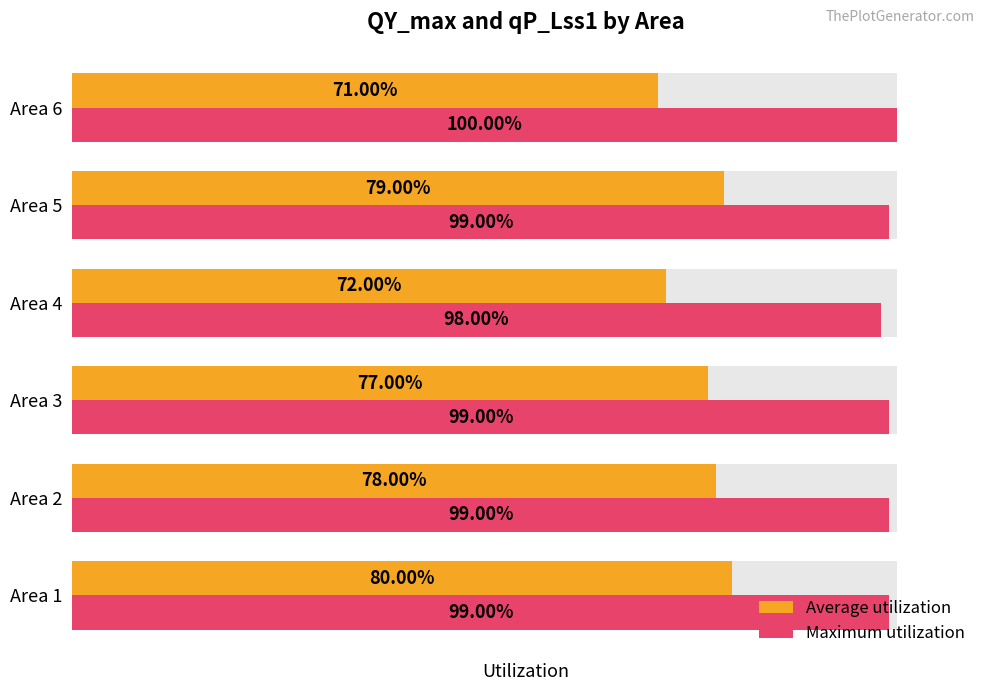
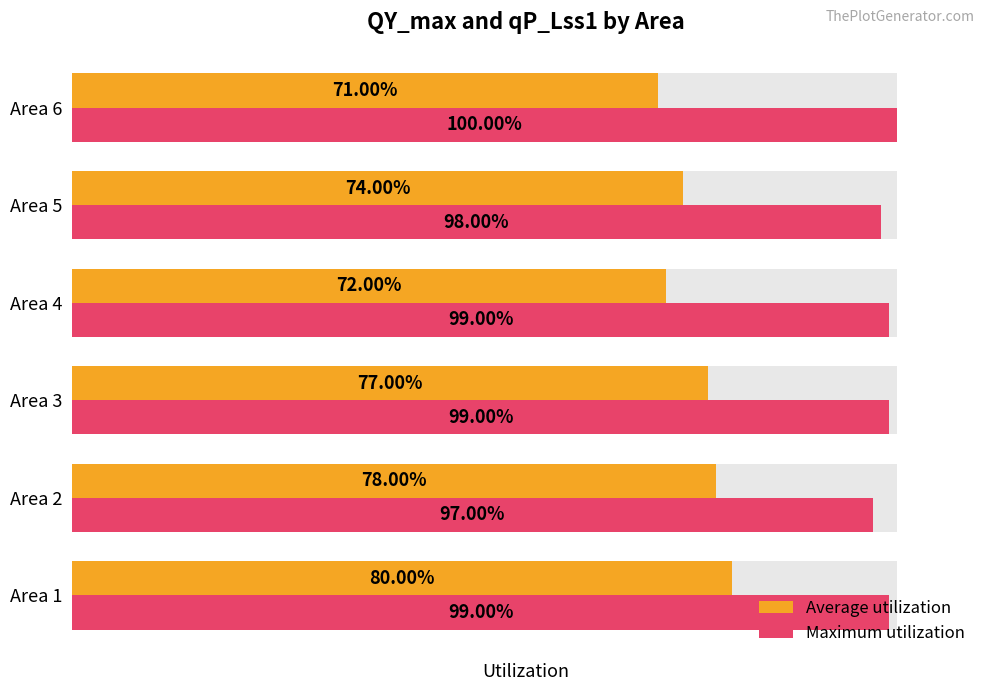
Average utilization, Area 5: 79.00% -> 74.00%
Maximum utilization, Area 5: 99.00% -> 98.00%
Maximum utilization, Area 4: 98.00% -> 99.00%
Maximum utilization, Area 2: 99.00% -> 97.00%
